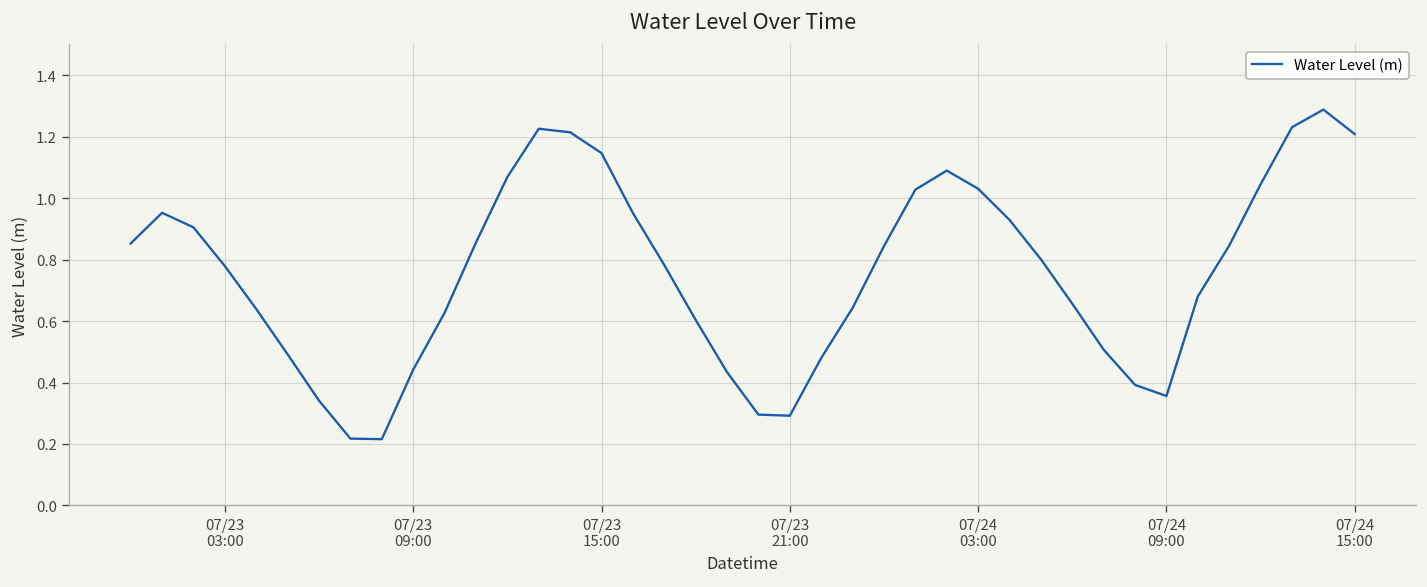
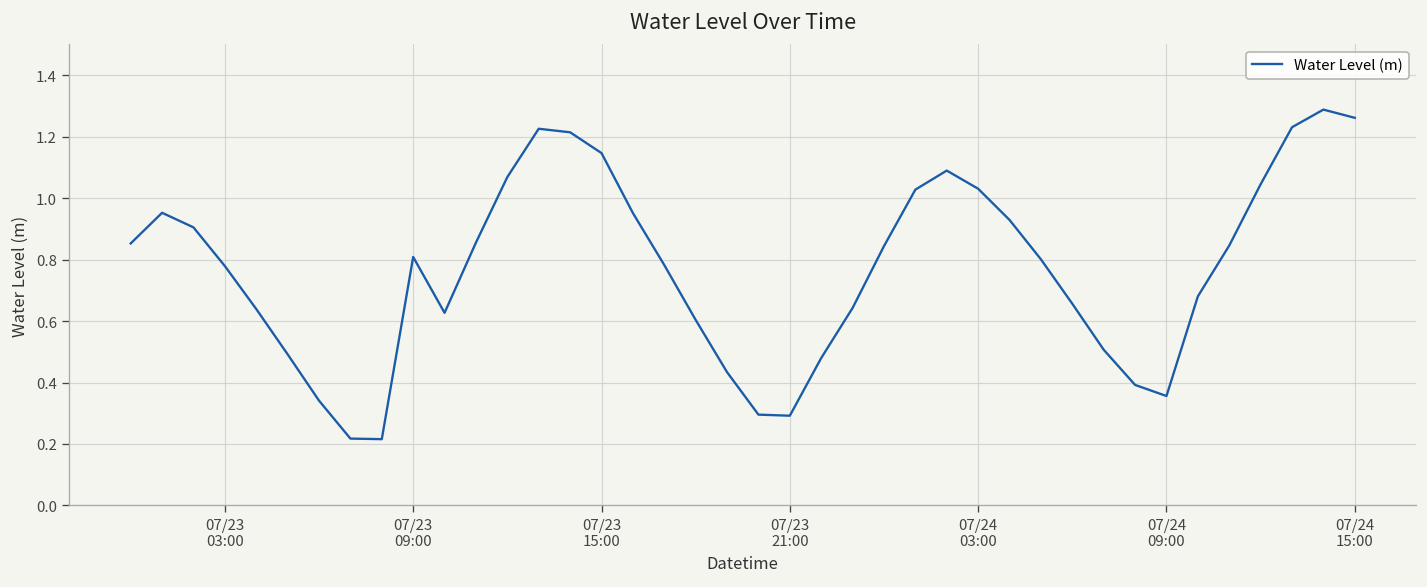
07/23 09:00: 0.44 -> 0.81
07/24 15:00: 1.21 -> 1.26
